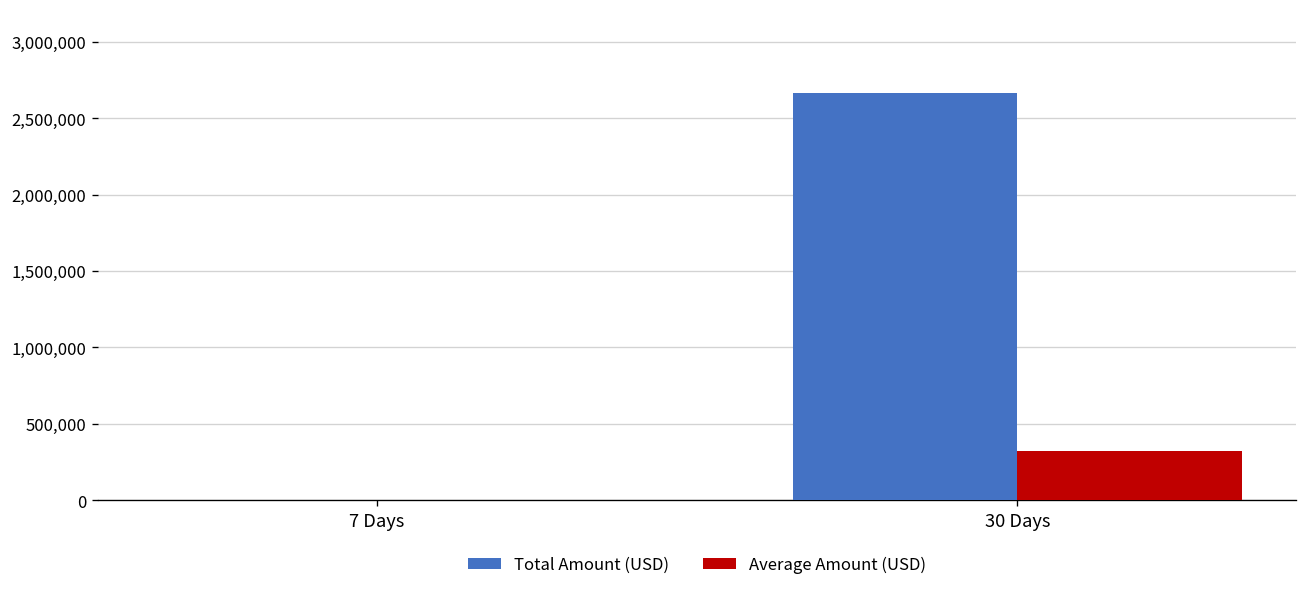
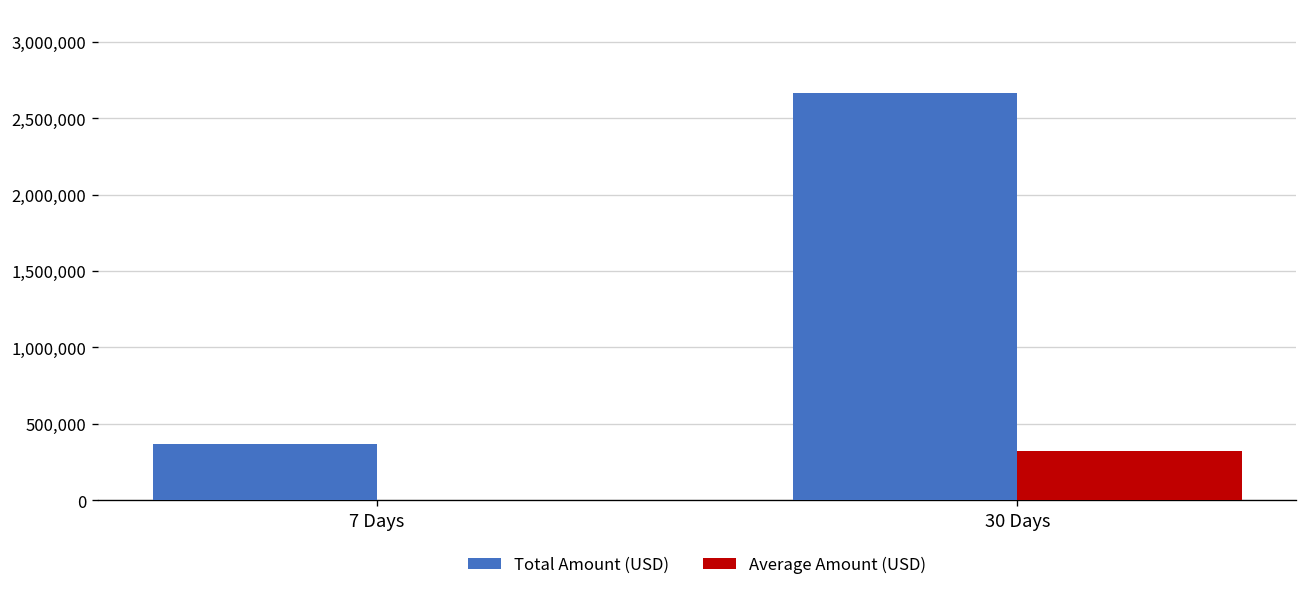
Total Amount (USD), 7 Days: 0 -> 370,000
